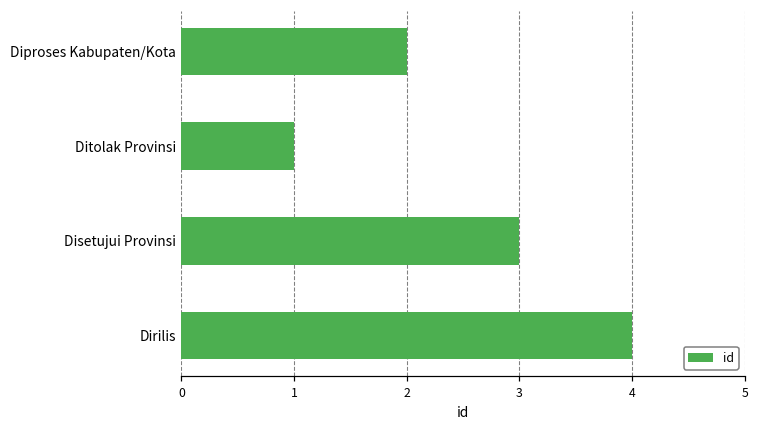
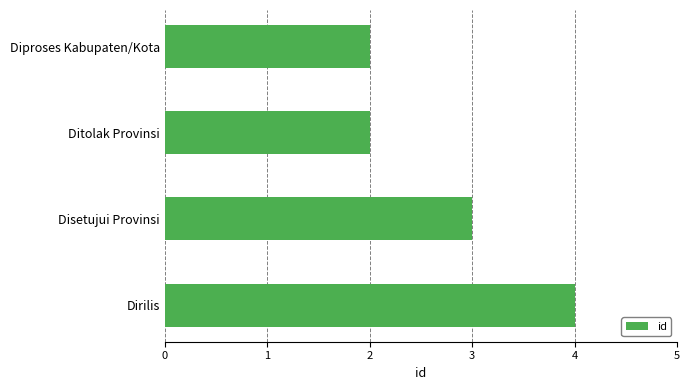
Ditolak Provinsi: 1 -> 2
